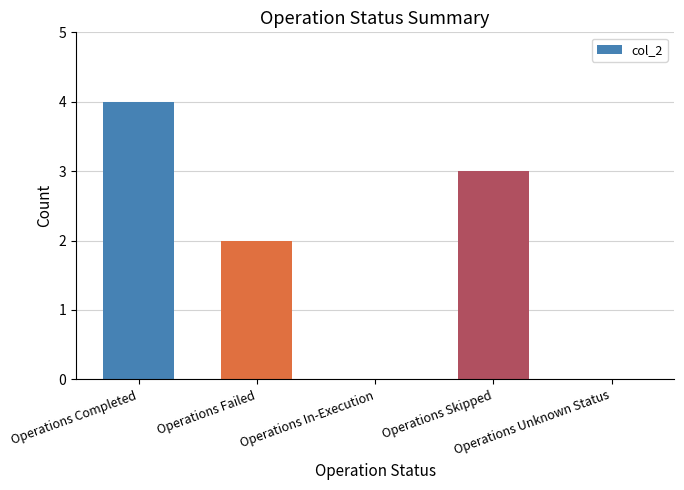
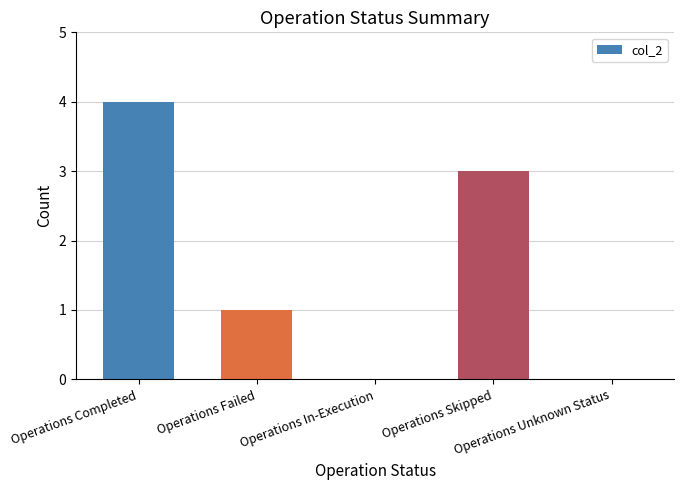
Operations Failed: 2 -> 1
